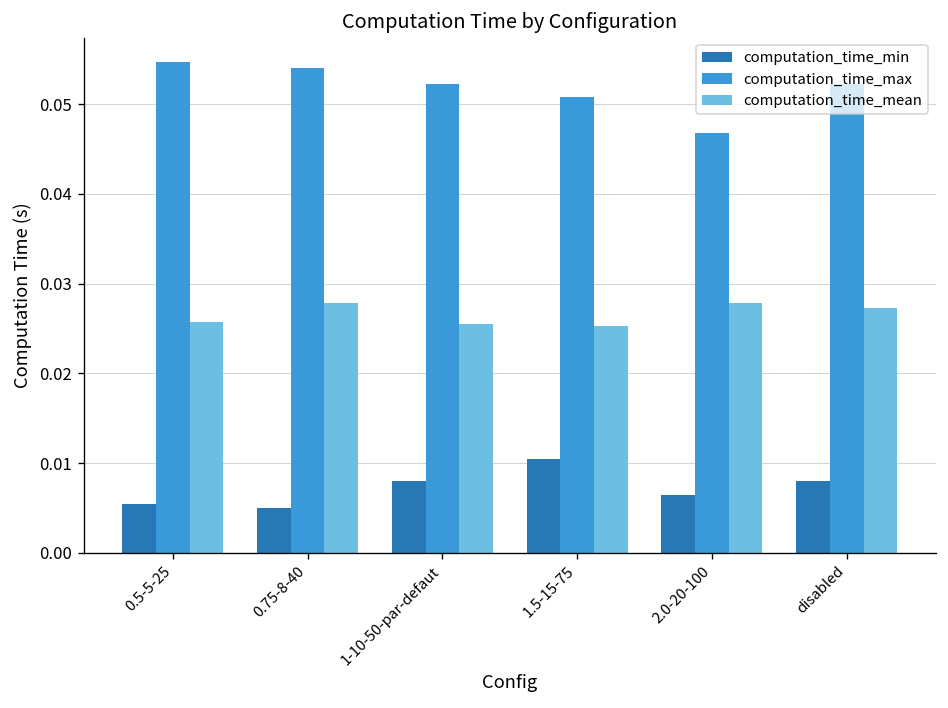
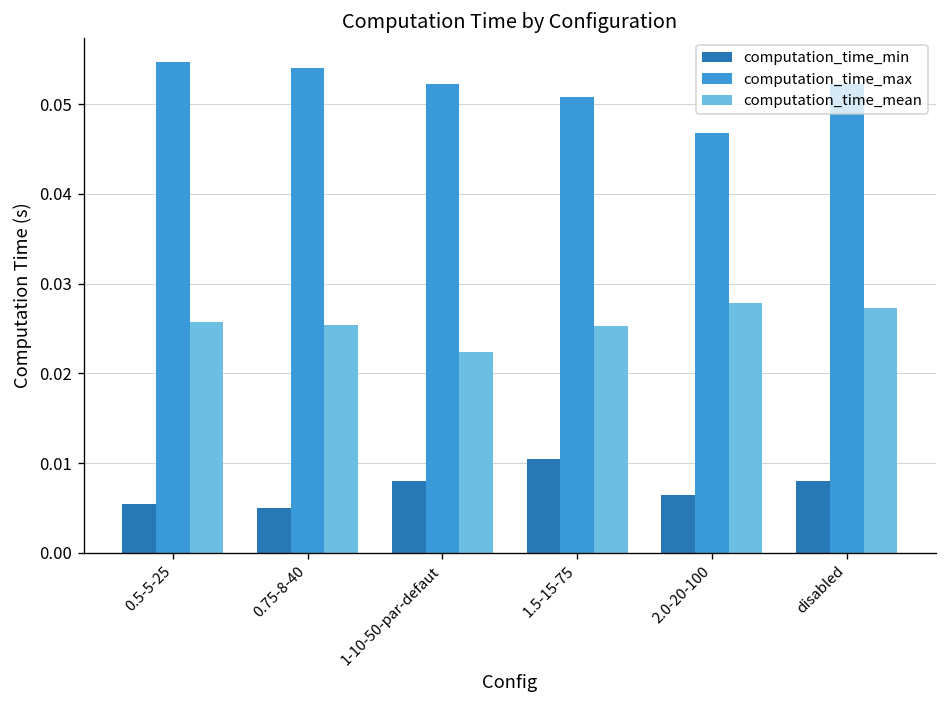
computation_time_mean, 0.75-8-40: 0.028 -> 0.025
computation_time_mean, 1-10-50-par-defaut: 0.026 -> 0.022
